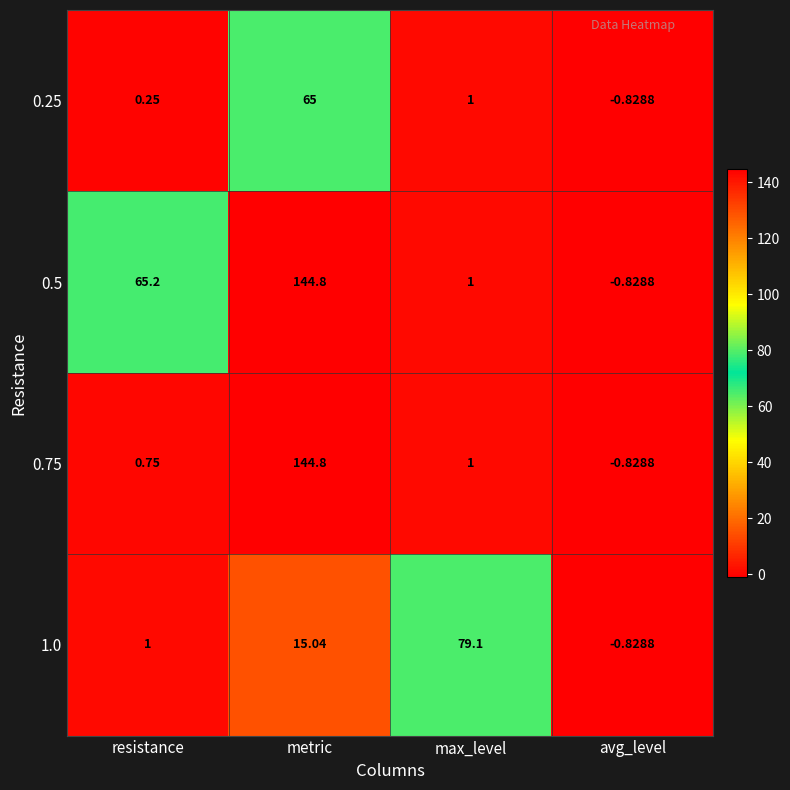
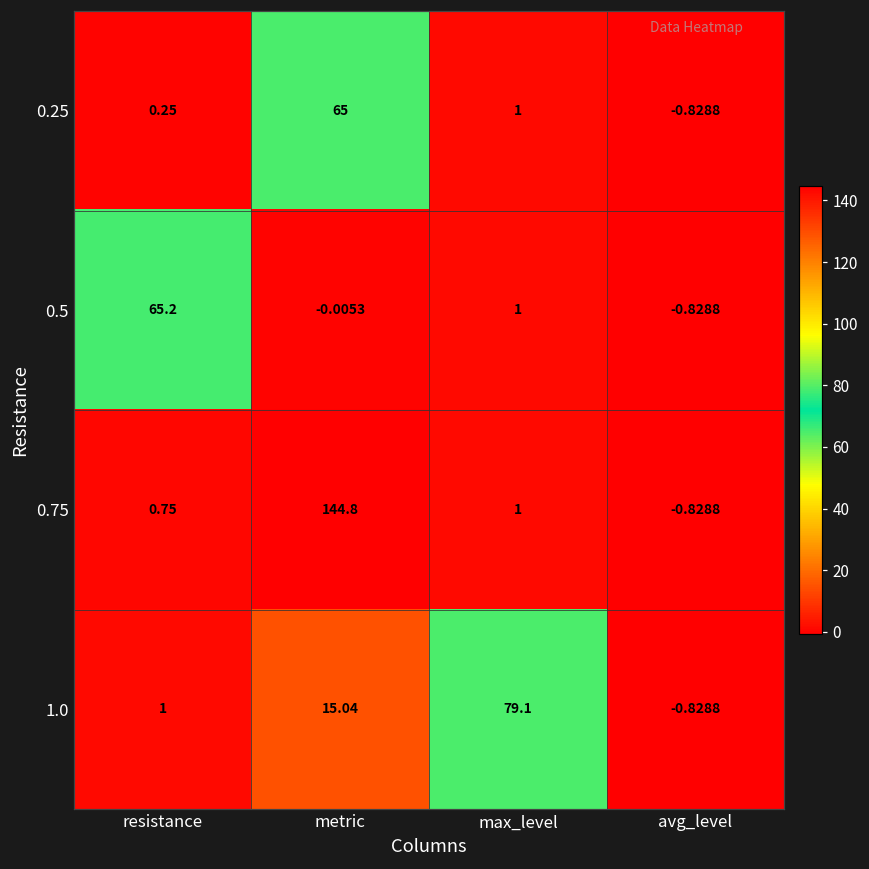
0.5, metric: 144.8 -> -0.0053
